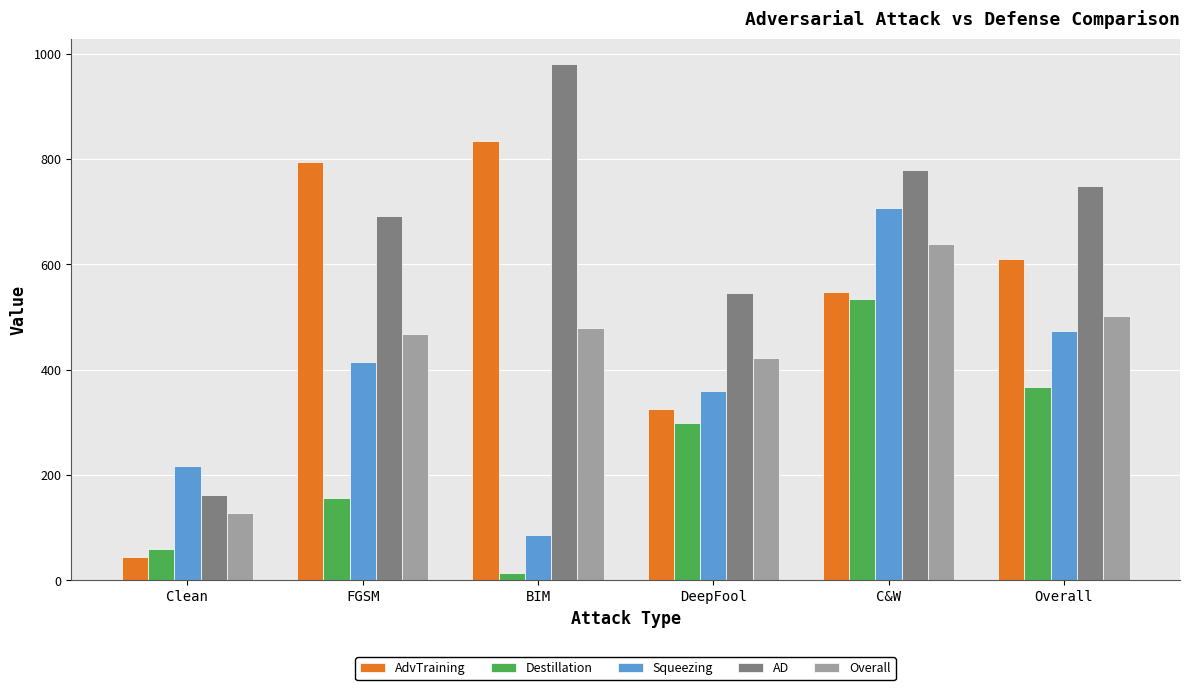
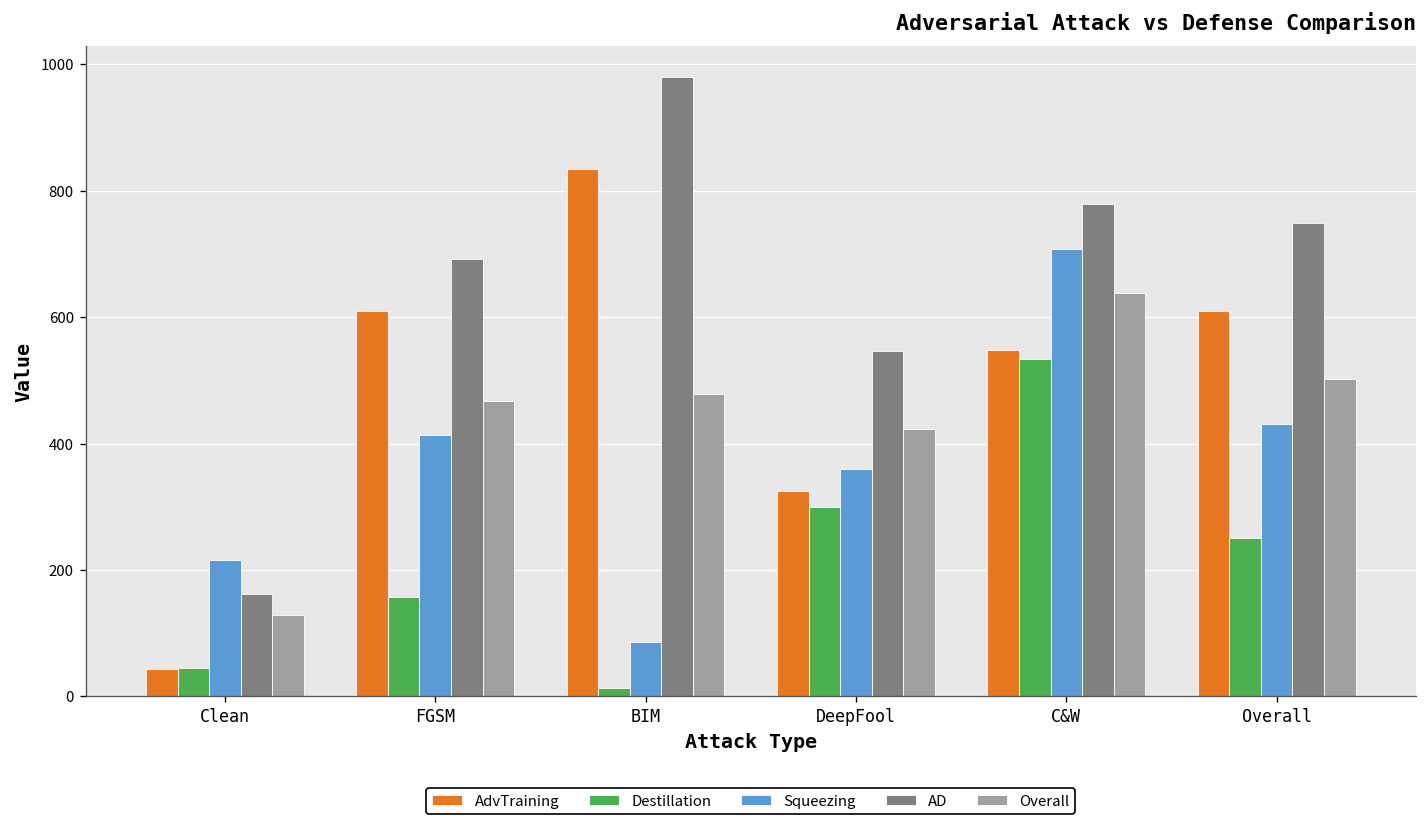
Destillation, Clean: 60 -> 40
AdvTraining, FGSM: 790 -> 610
Destillation, Overall: 370 -> 250
Squeezing, Overall: 470 -> 430
